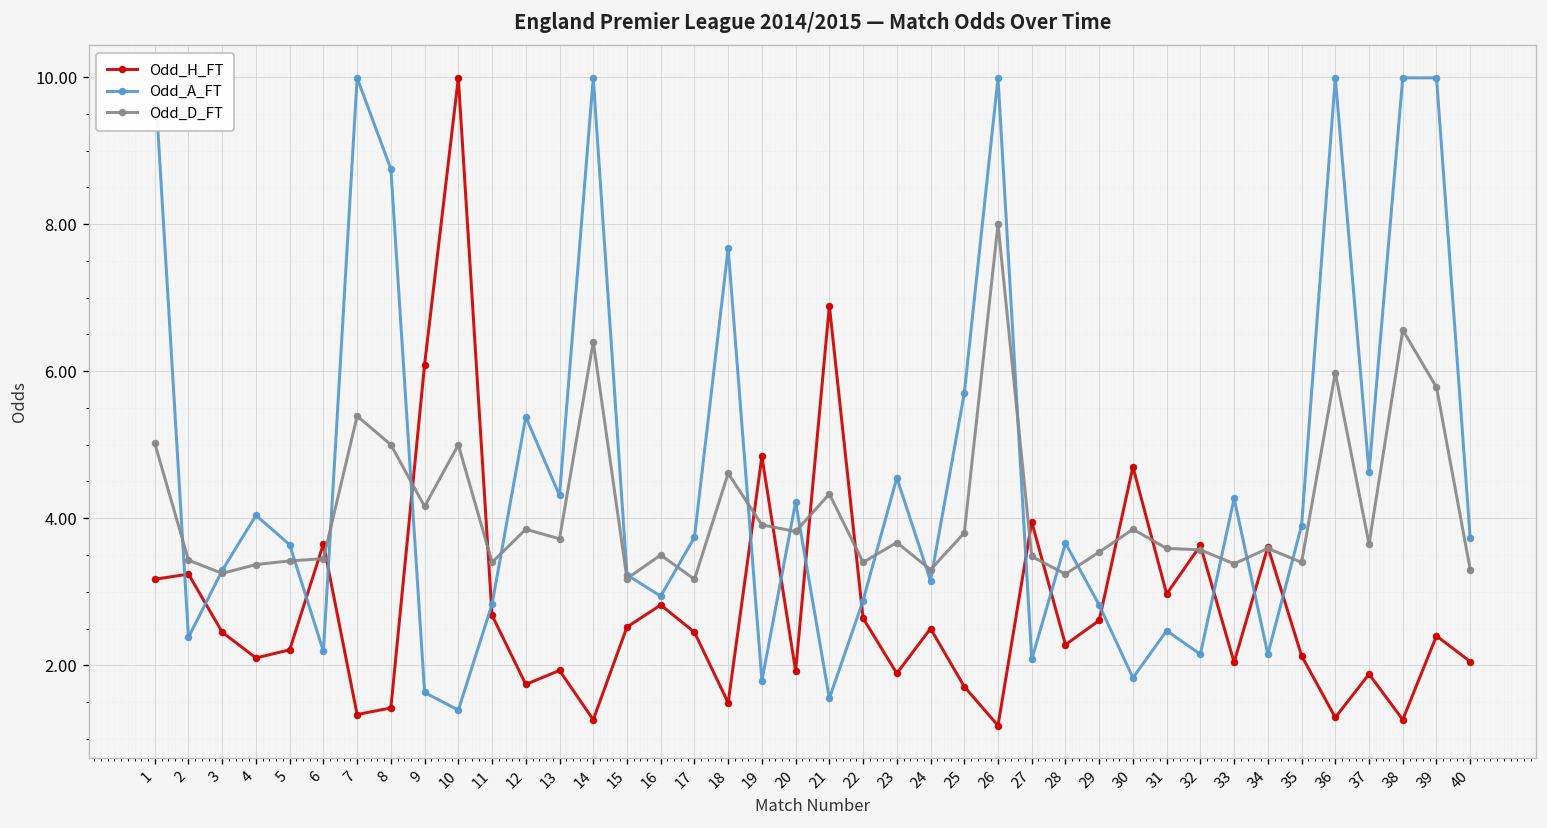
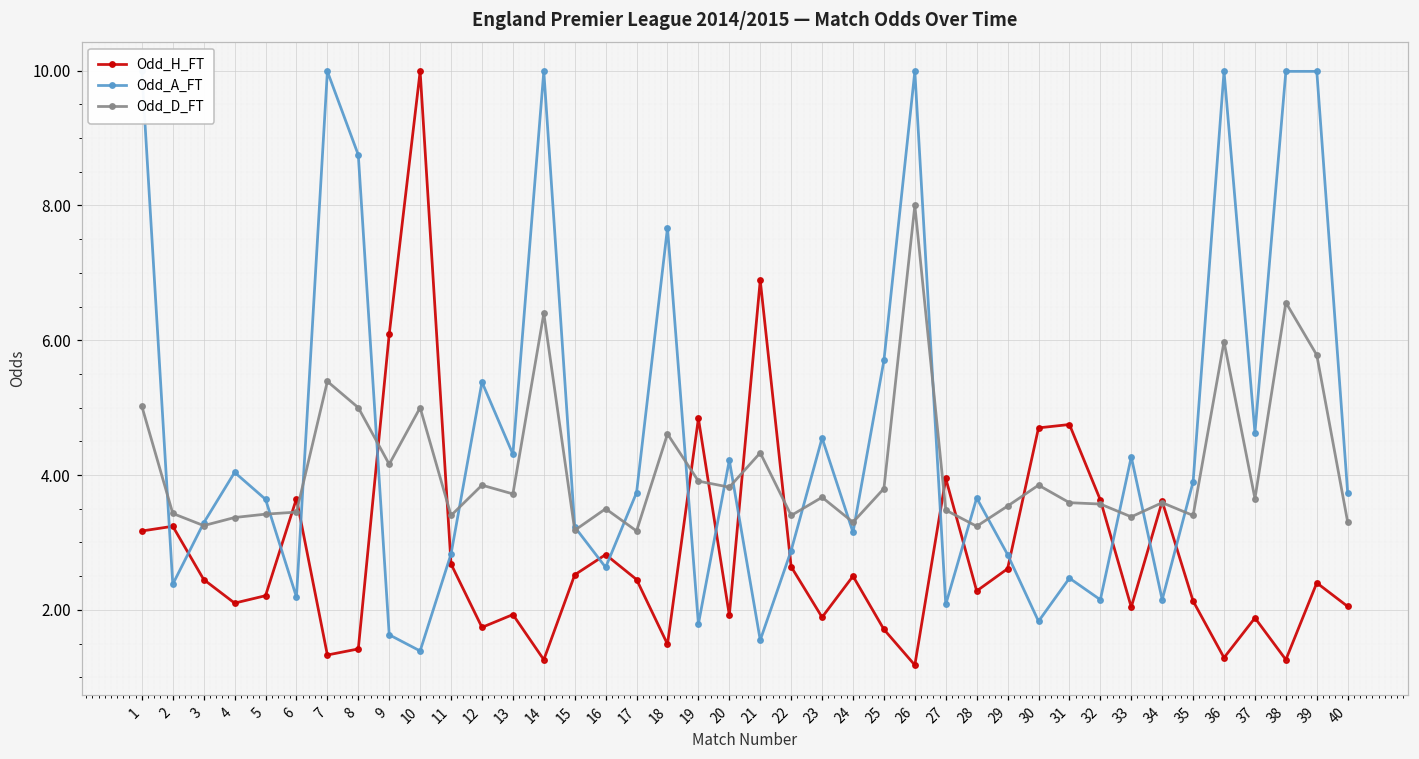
Odd_A_FT, 16: 2.9 -> 2.6
Odd_H_FT, 31: 3.0 -> 4.8
